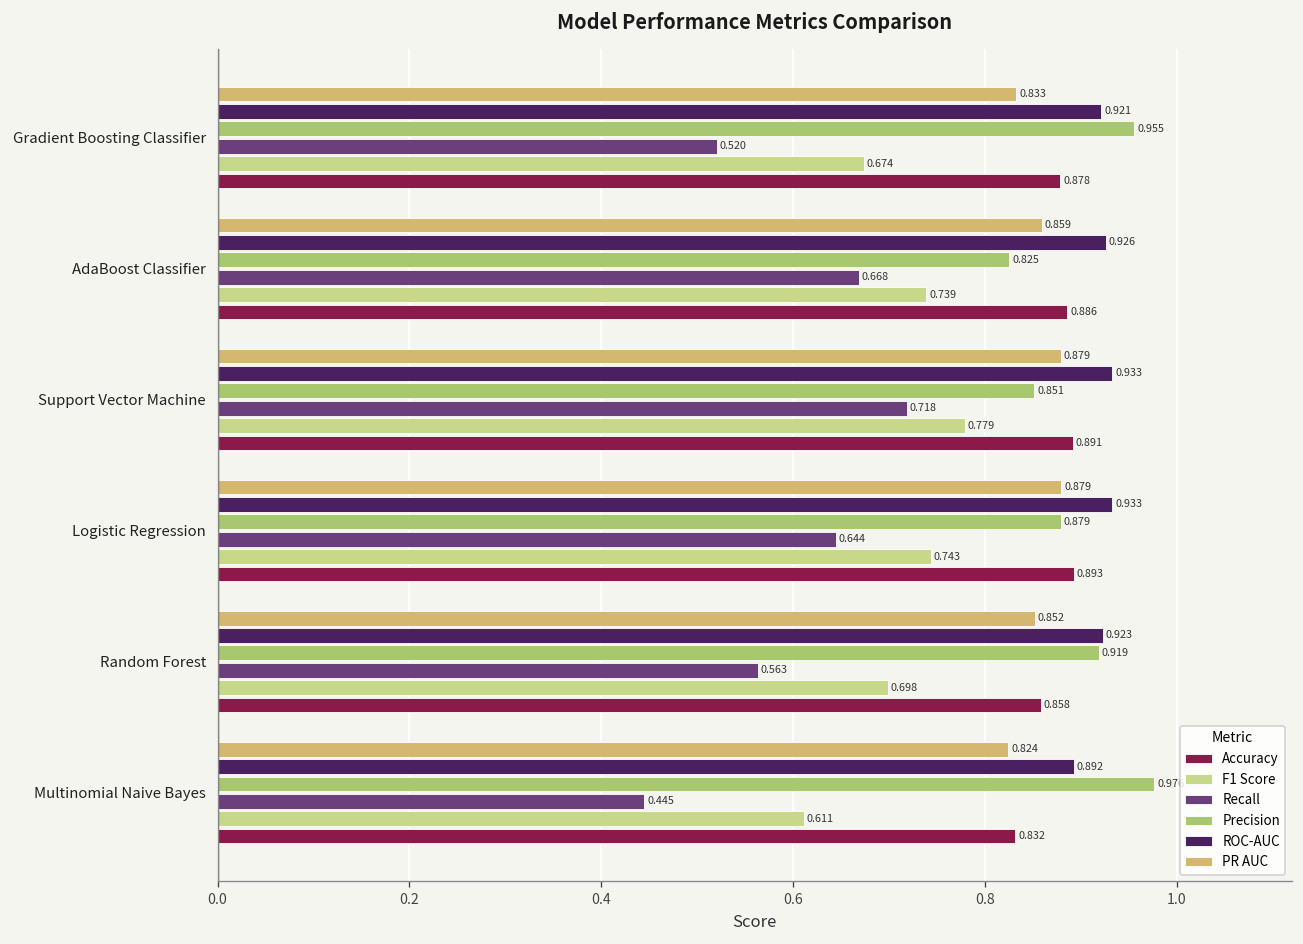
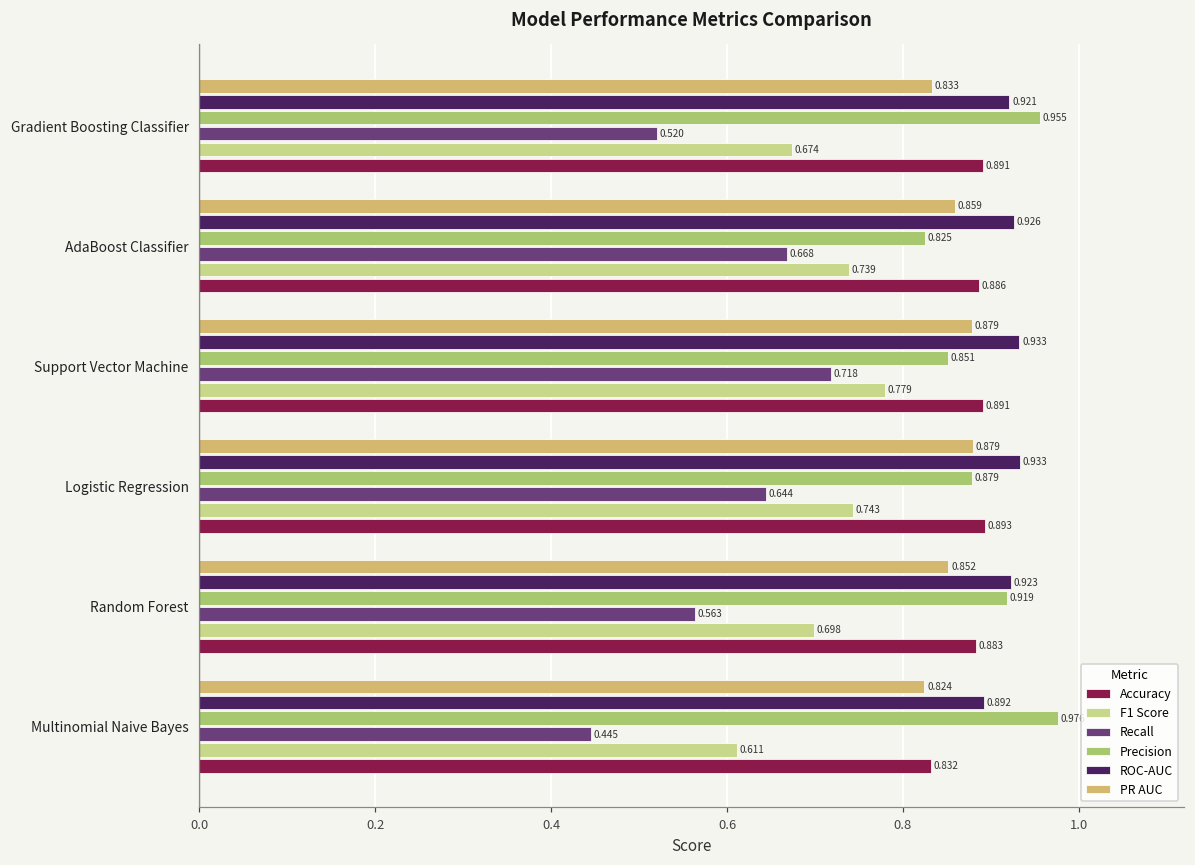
Accuracy, Gradient Boosting Classifier: 0.878 -> 0.891
Accuracy, Random Forest: 0.858 -> 0.883
